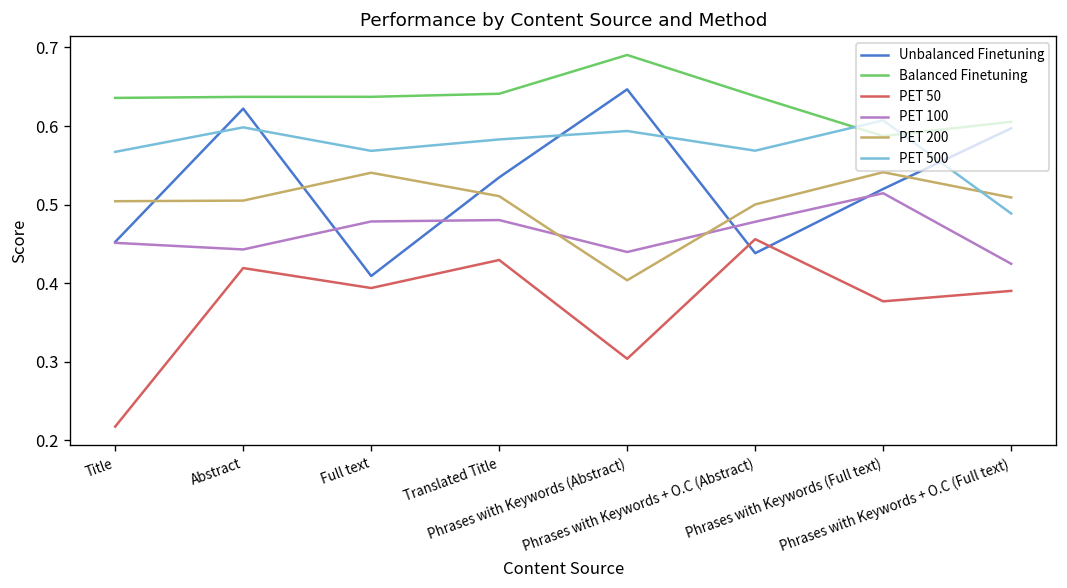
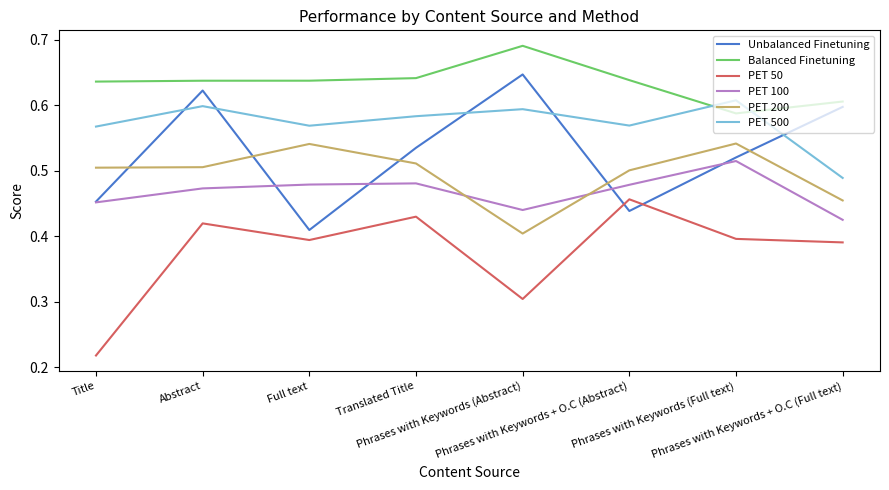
PET 100, Abstract: 0.44 -> 0.47
PET 50, Phrases with Keywords (Full text): 0.38 -> 0.40
PET 200, Phrases with Keywords + O.C (Full text): 0.51 -> 0.45
